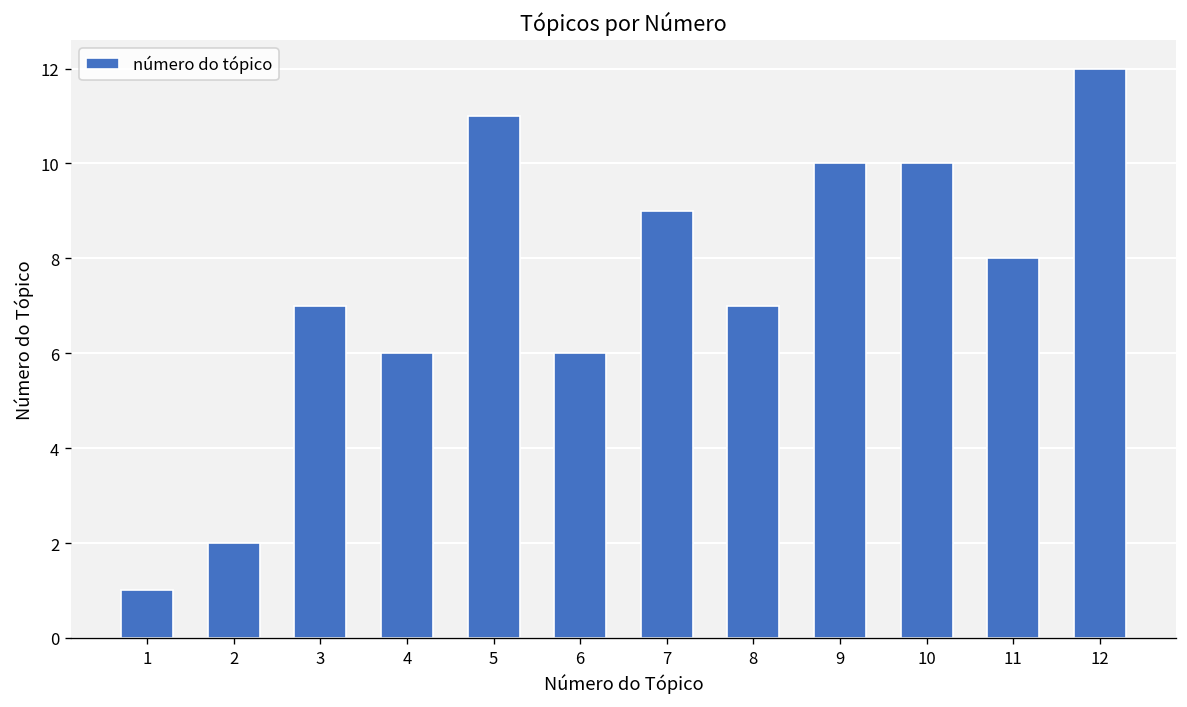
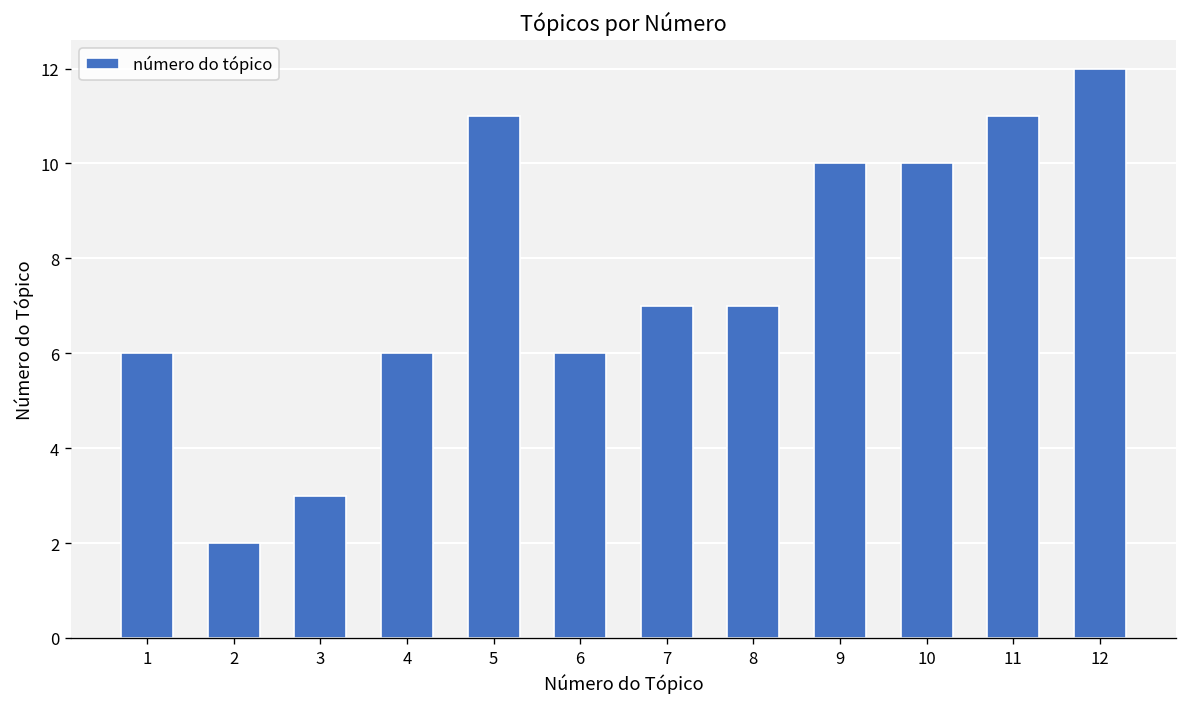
1: 1 -> 6
3: 7 -> 3
7: 9 -> 7
11: 8 -> 11
